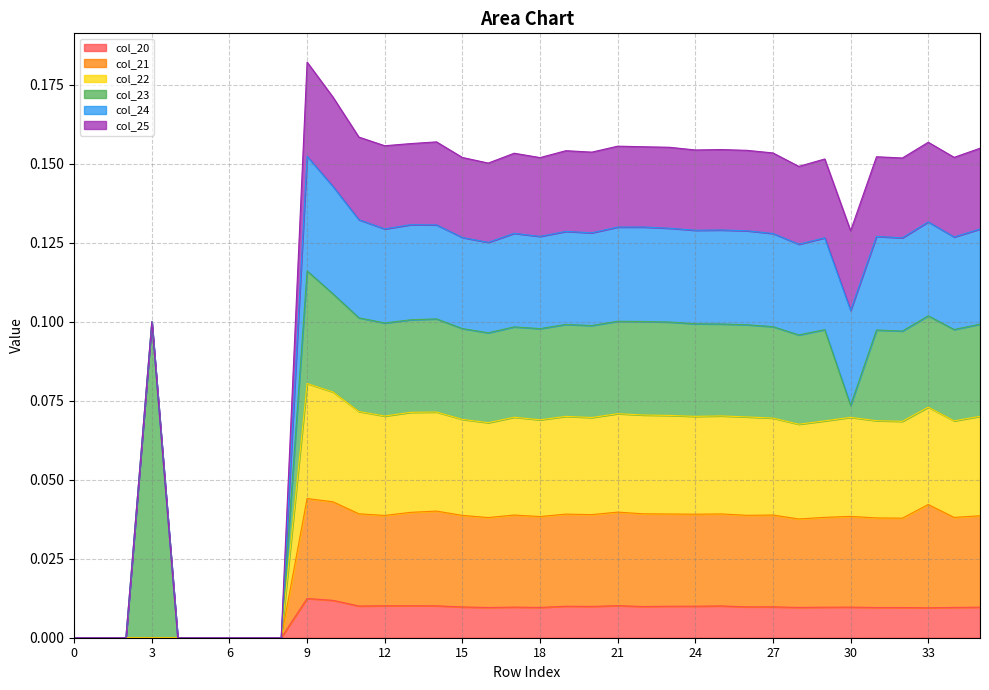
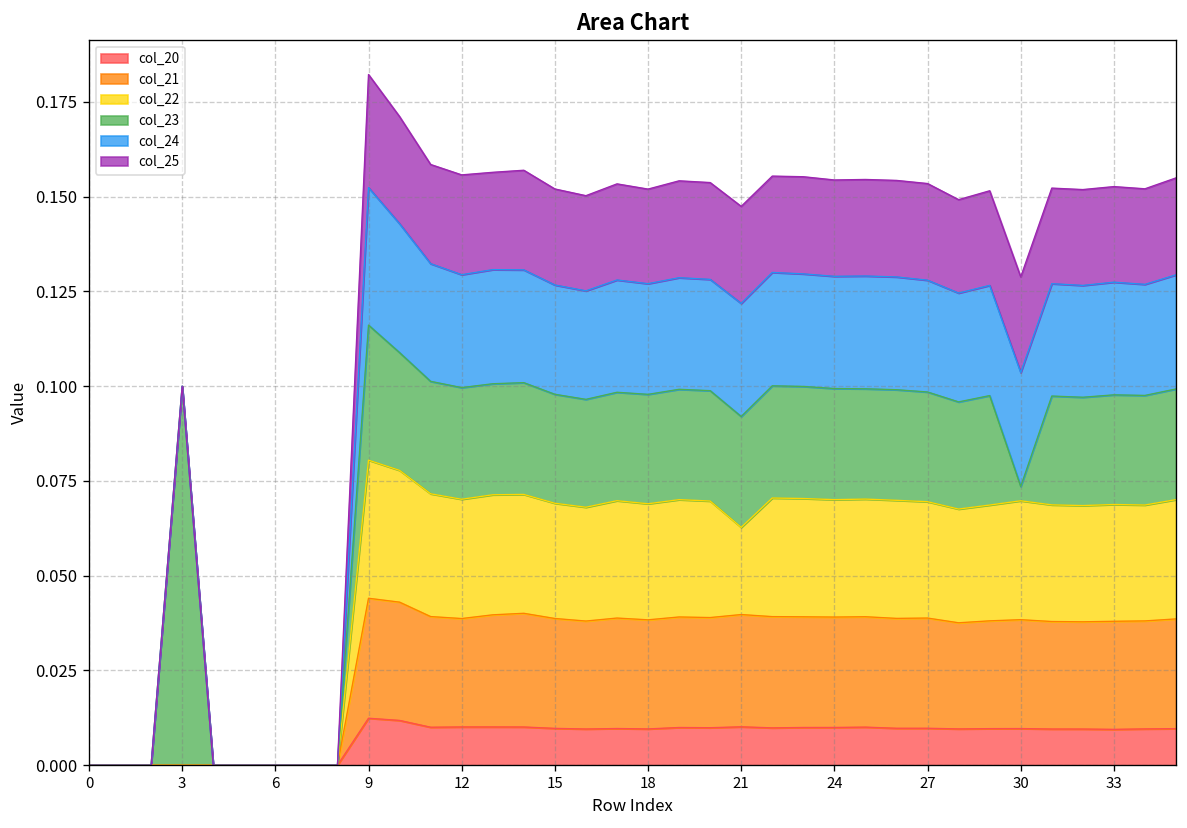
col_22, 21: 0.031 -> 0.023
col_21, 33: 0.033 -> 0.029
